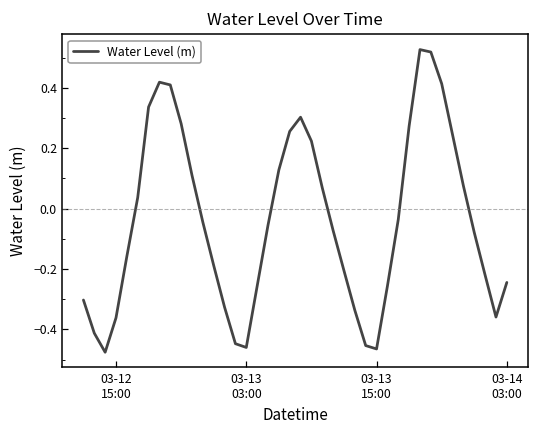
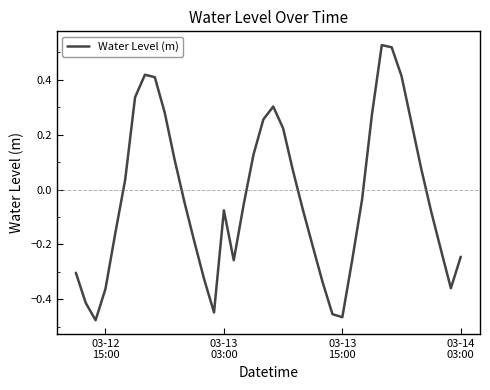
03-13 03:00: -0.46 -> -0.08
